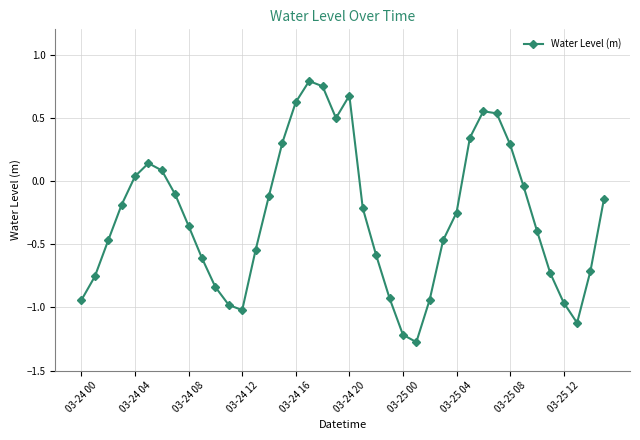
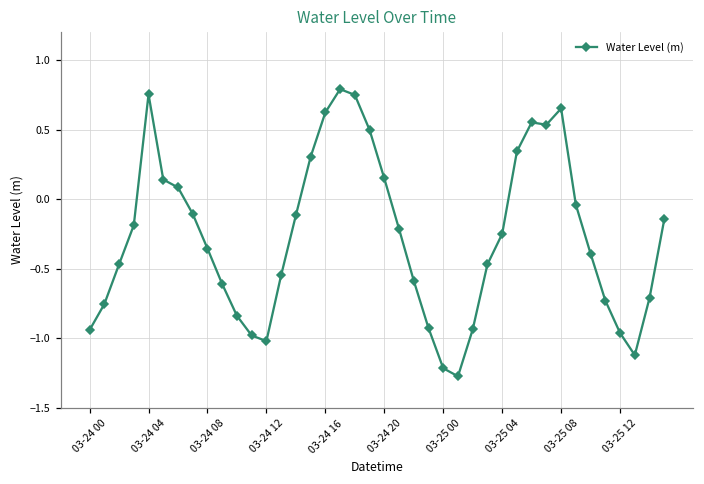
03-24 04: 0.04 -> 0.75
03-24 20: 0.68 -> 0.15
03-25 08: 0.29 -> 0.65
